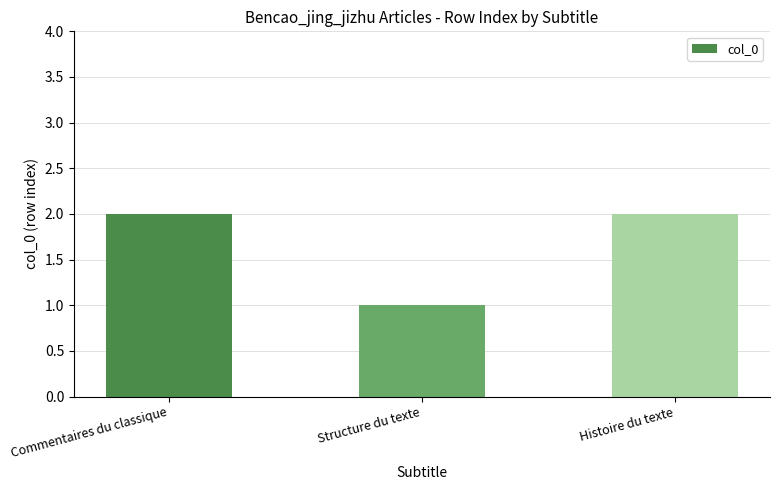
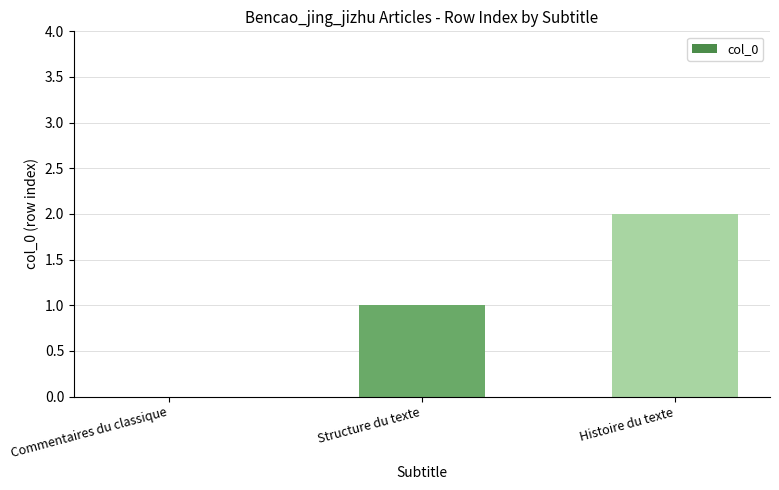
Commentaires du classique: 2 -> 0
